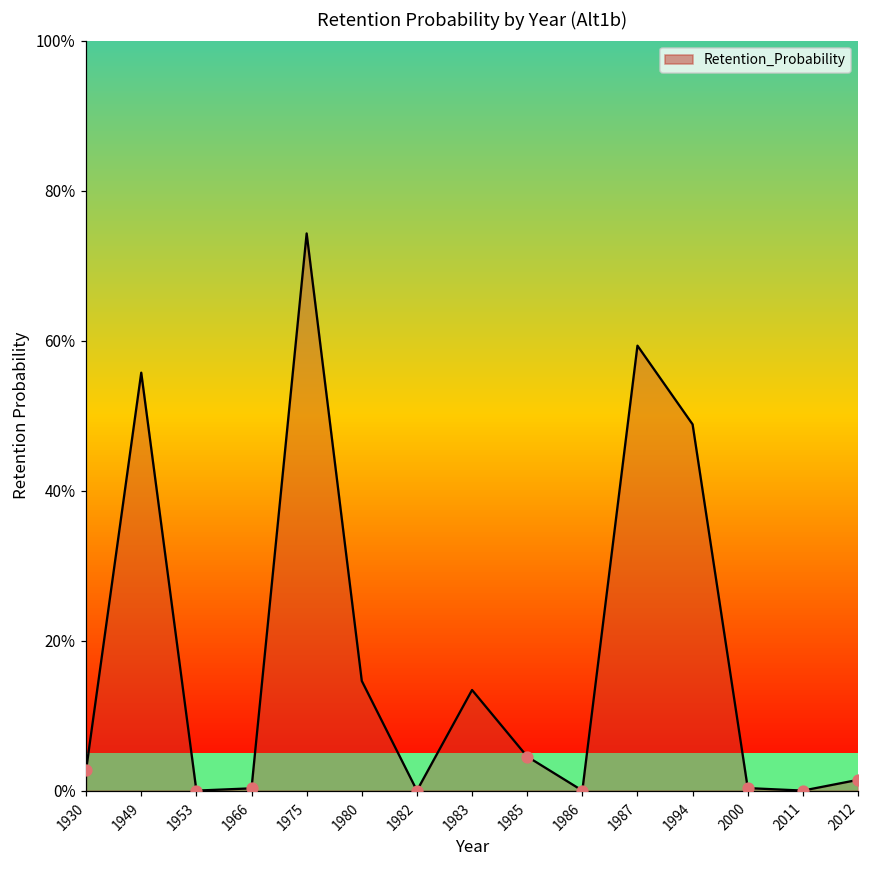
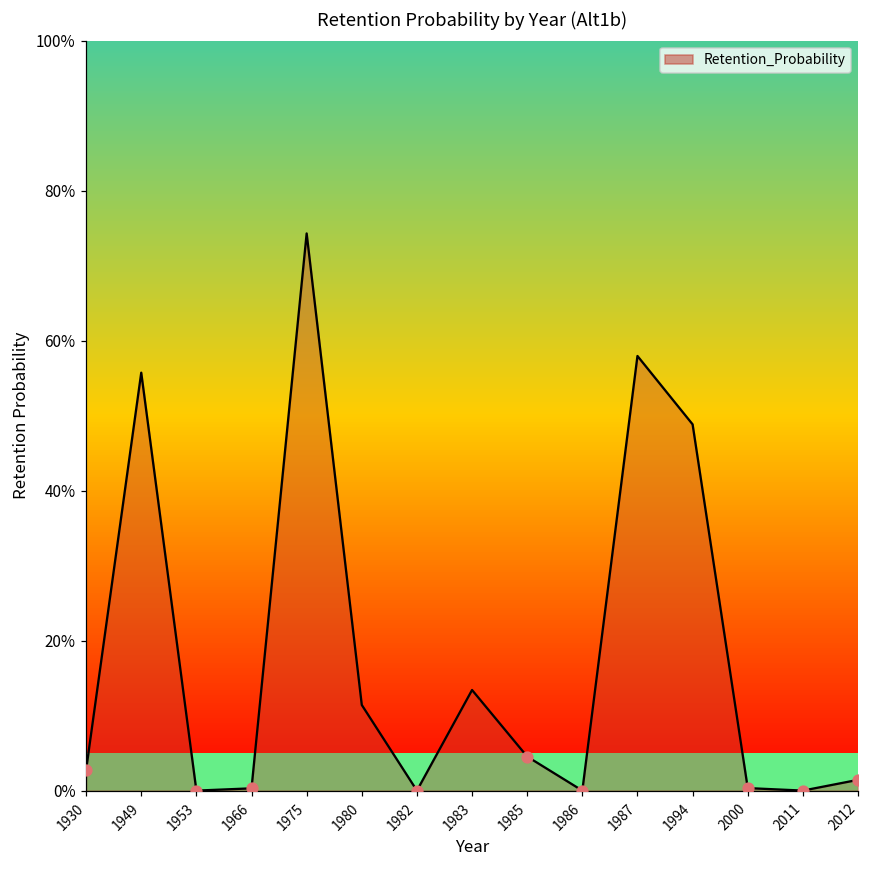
Retention_Probability, 1980: 15% -> 11%
Retention_Probability, 1987: 59% -> 58%
